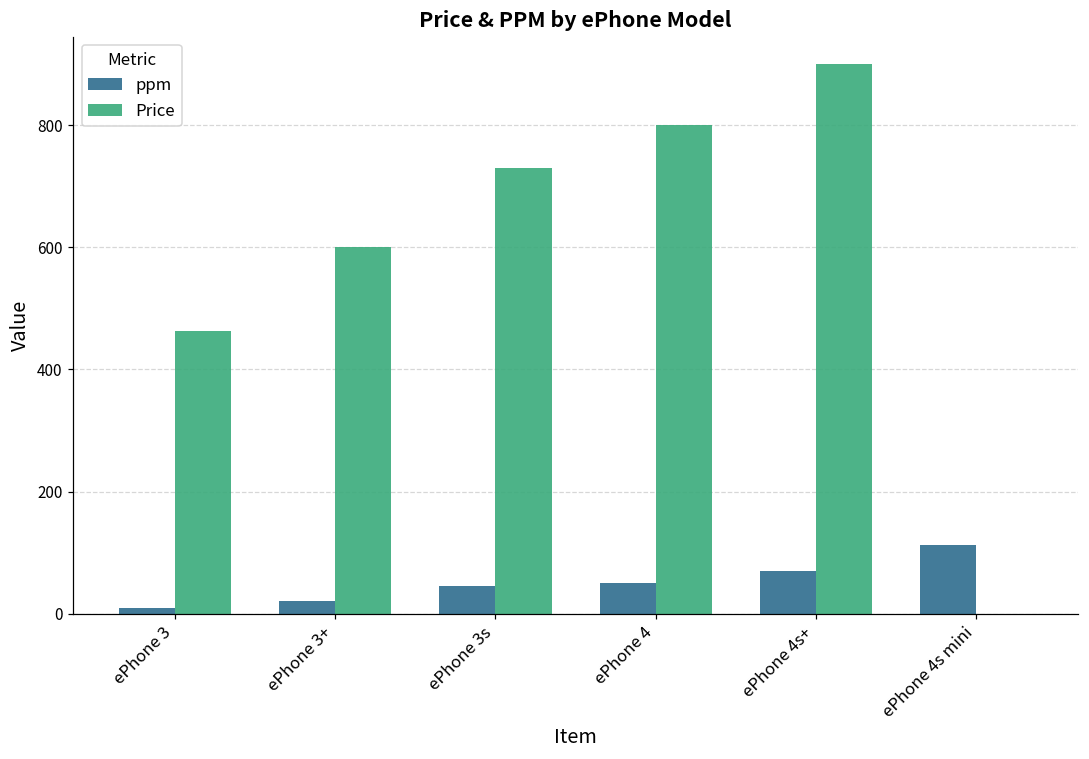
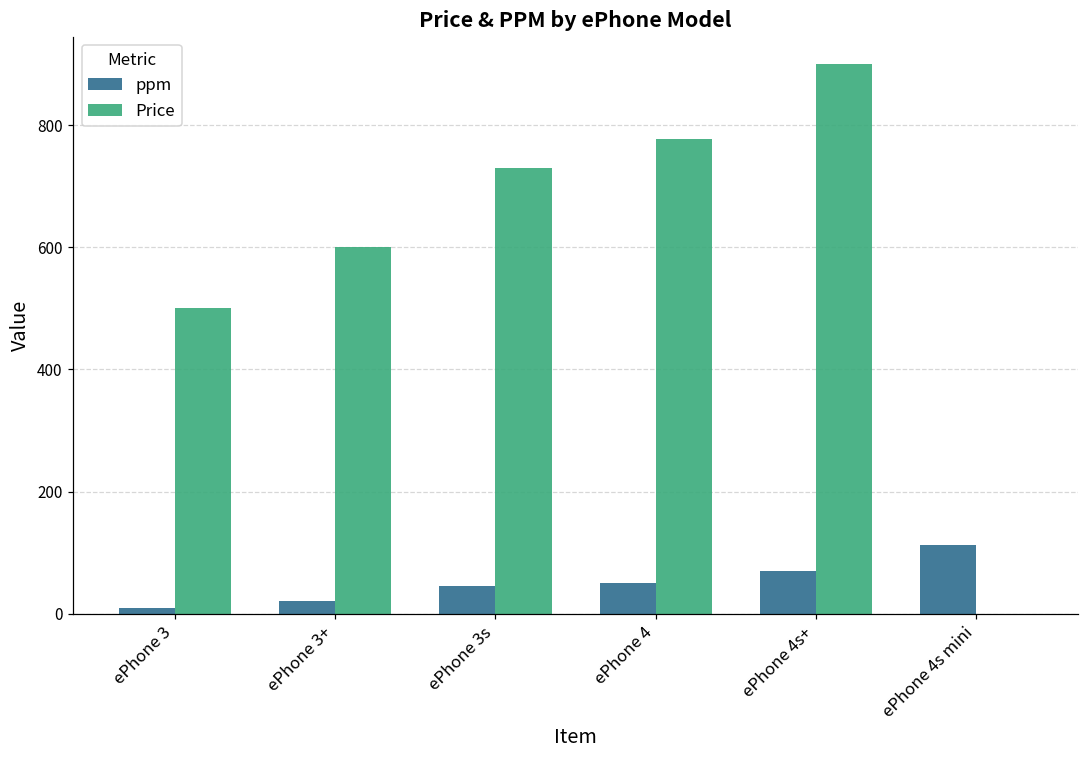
Price, ePhone 3: 460 -> 500
Price, ePhone 4: 800 -> 780
